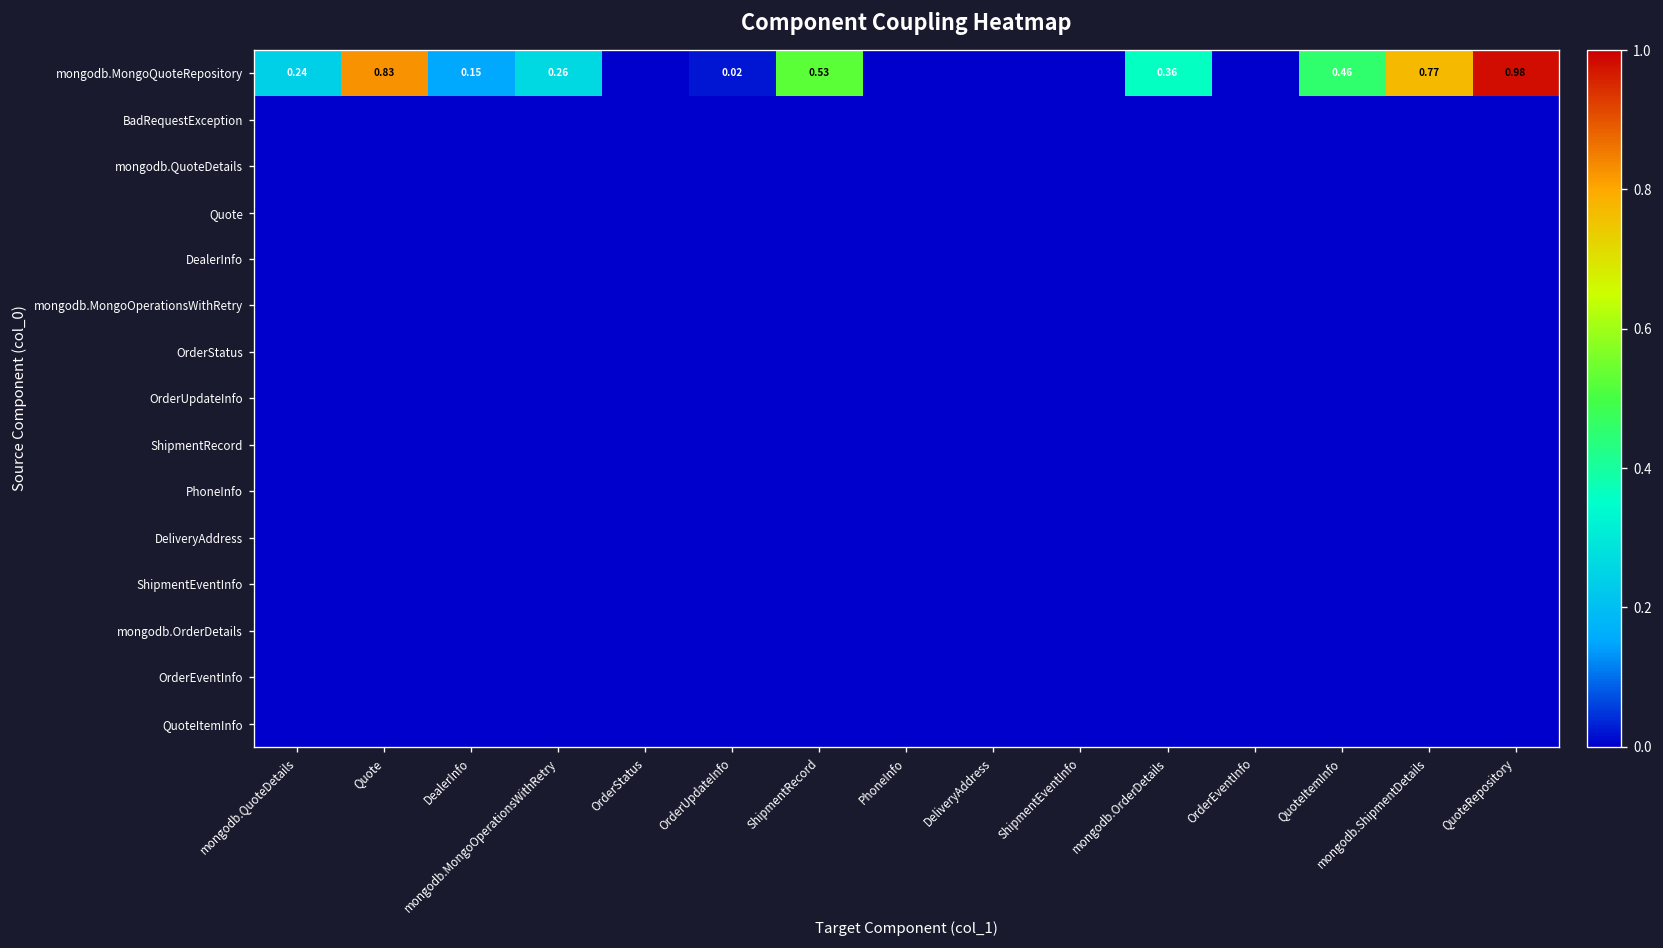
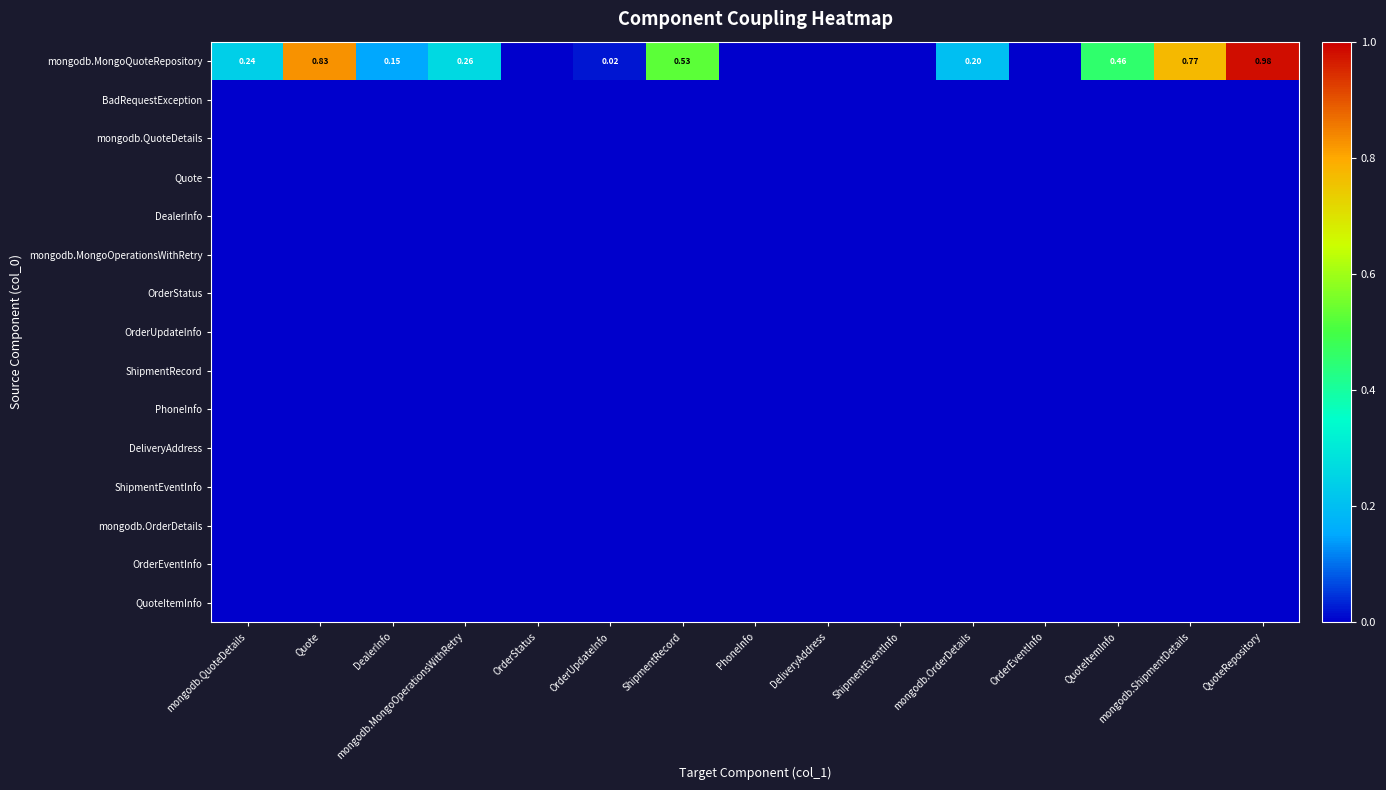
mongodb.MongoQuoteRepository, mongodb.OrderDetails: 0.36 -> 0.20
